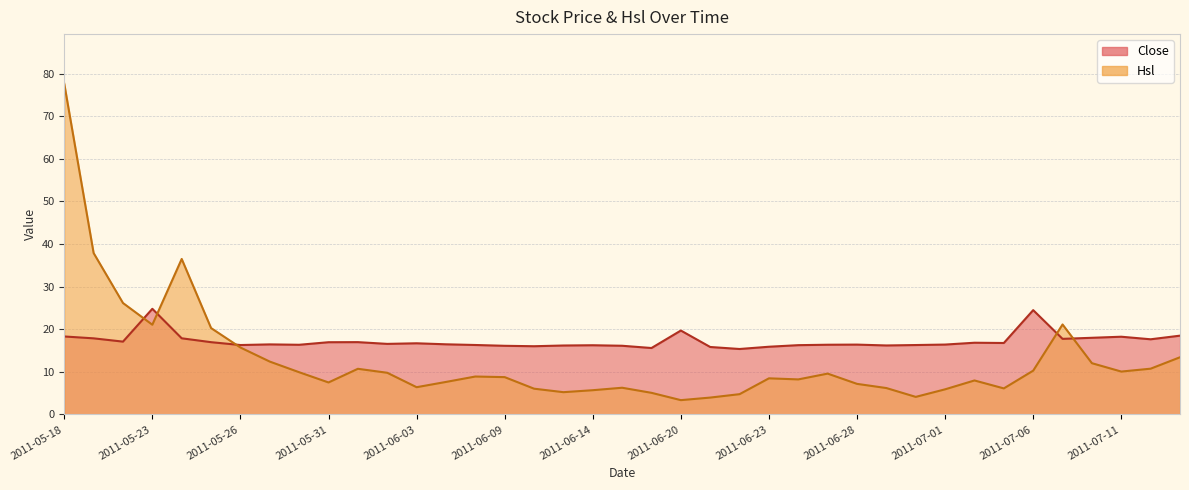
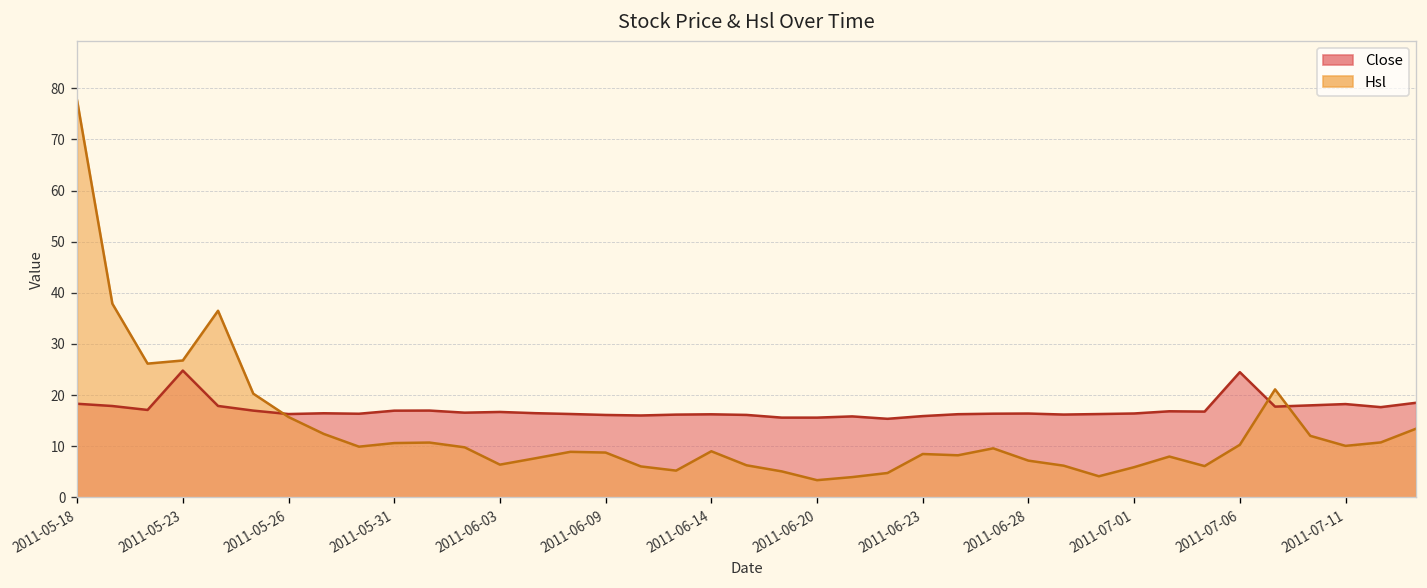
Hsl, 2011-05-23: 21 -> 27
Hsl, 2011-05-31: 8 -> 11
Hsl, 2011-06-14: 6 -> 9
Close, 2011-06-20: 20 -> 16
